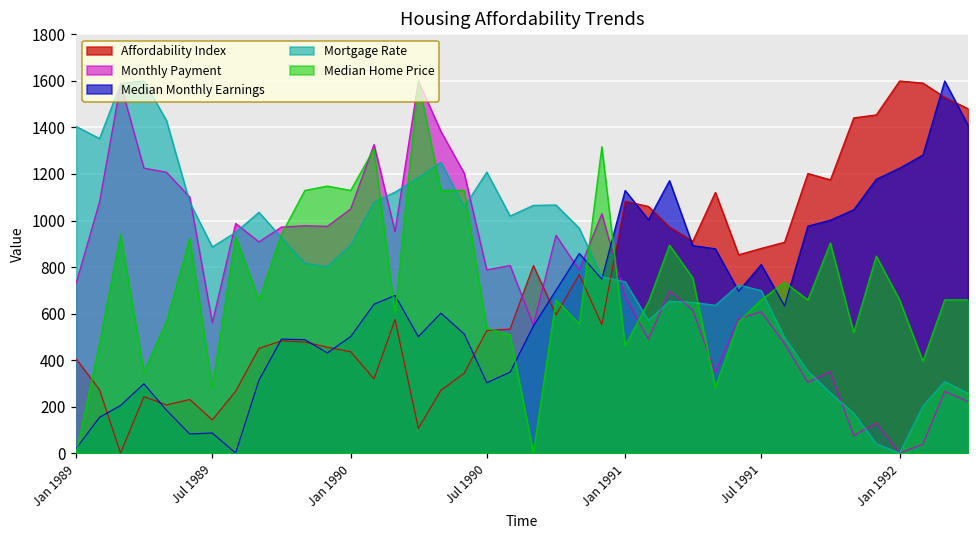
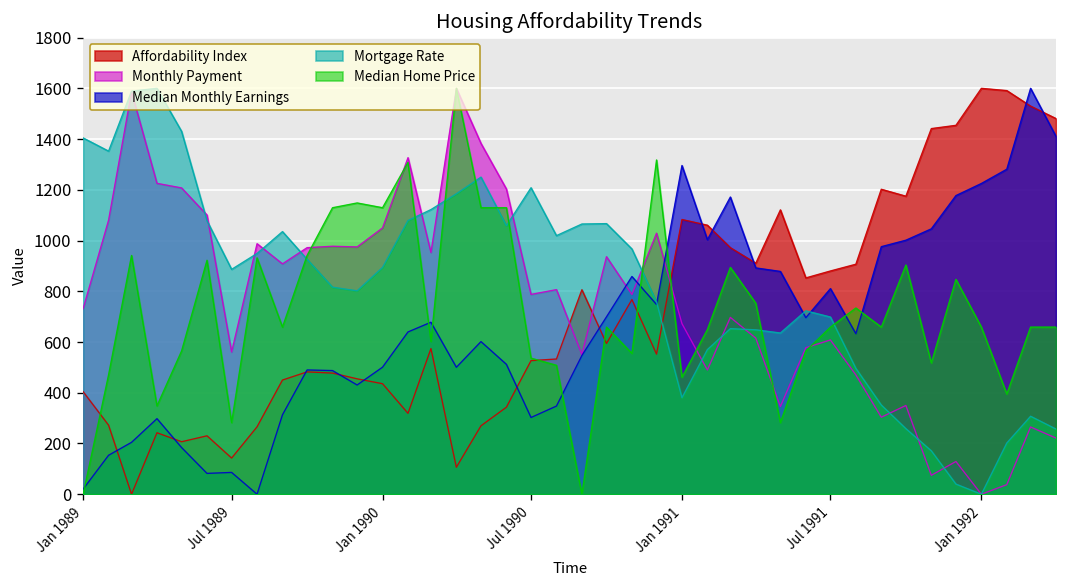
Median Monthly Earnings, Jan 1991: 1130 -> 1300
Mortgage Rate, Jan 1991: 740 -> 380
